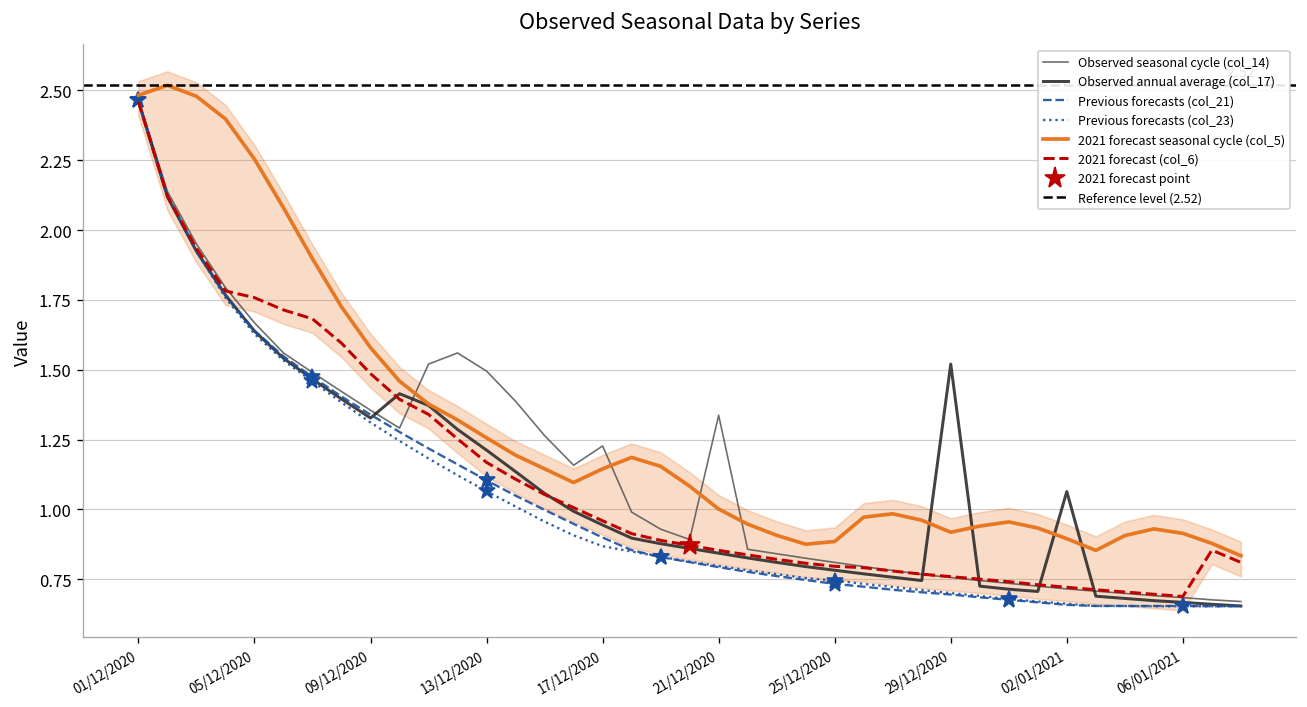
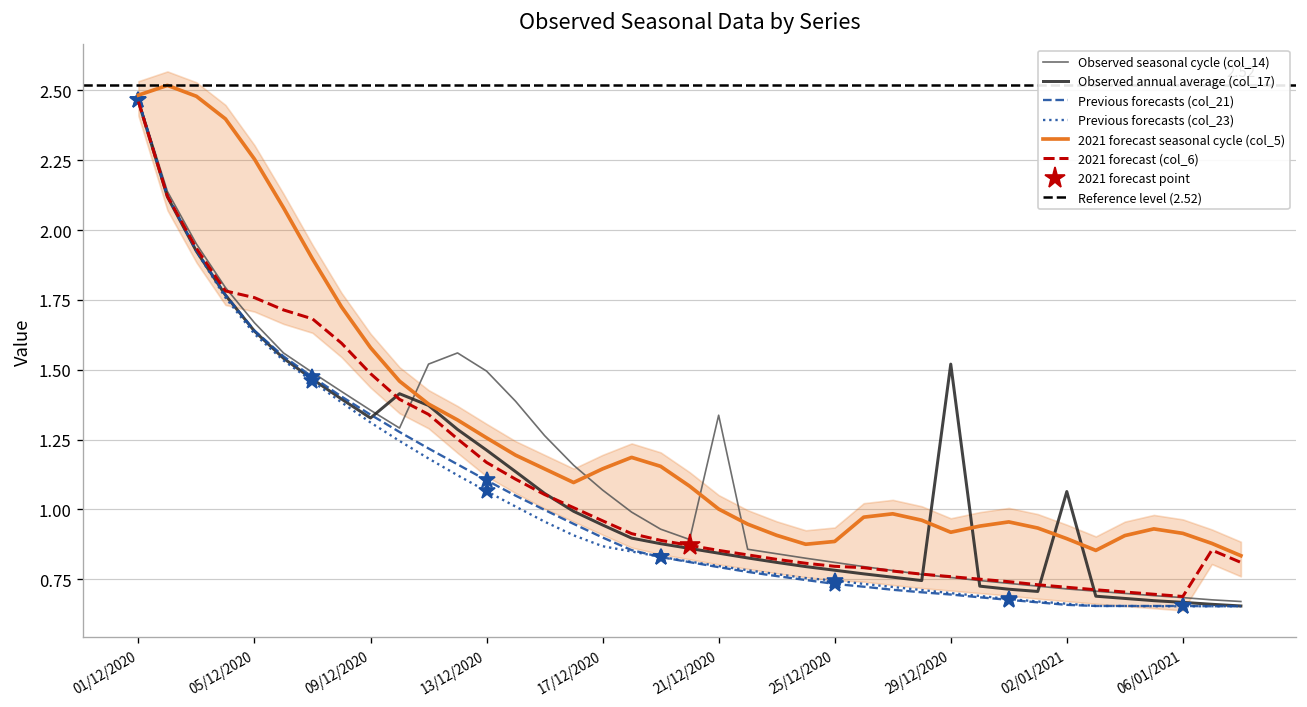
Observed seasonal cycle (col_14), 17/12/2020: 1.23 -> 1.07
